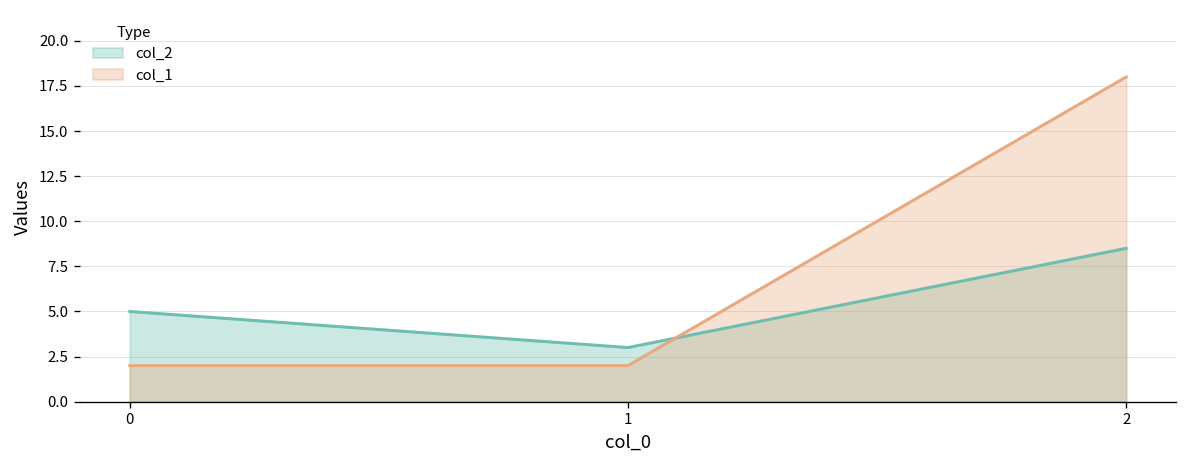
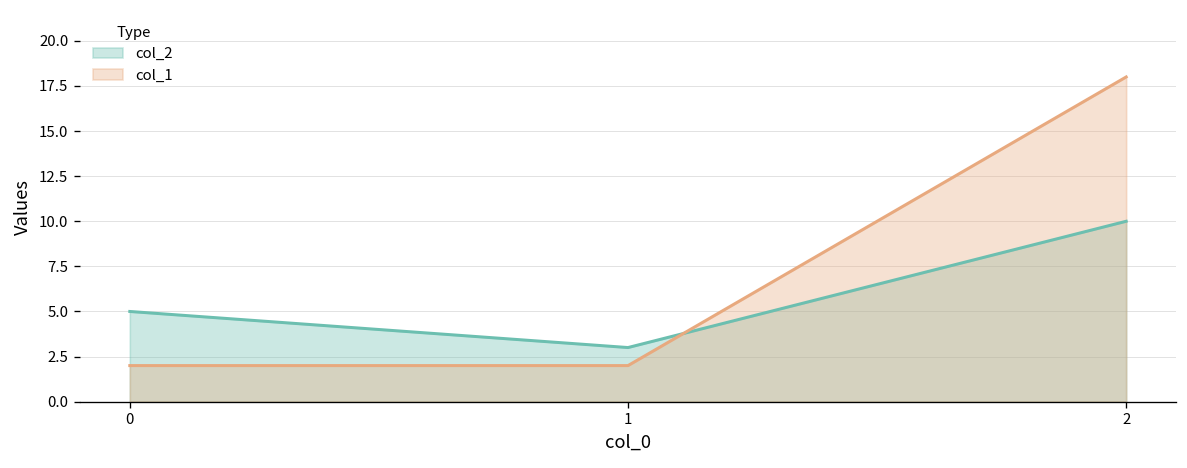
col_2, 2: 8.5 -> 10.0
